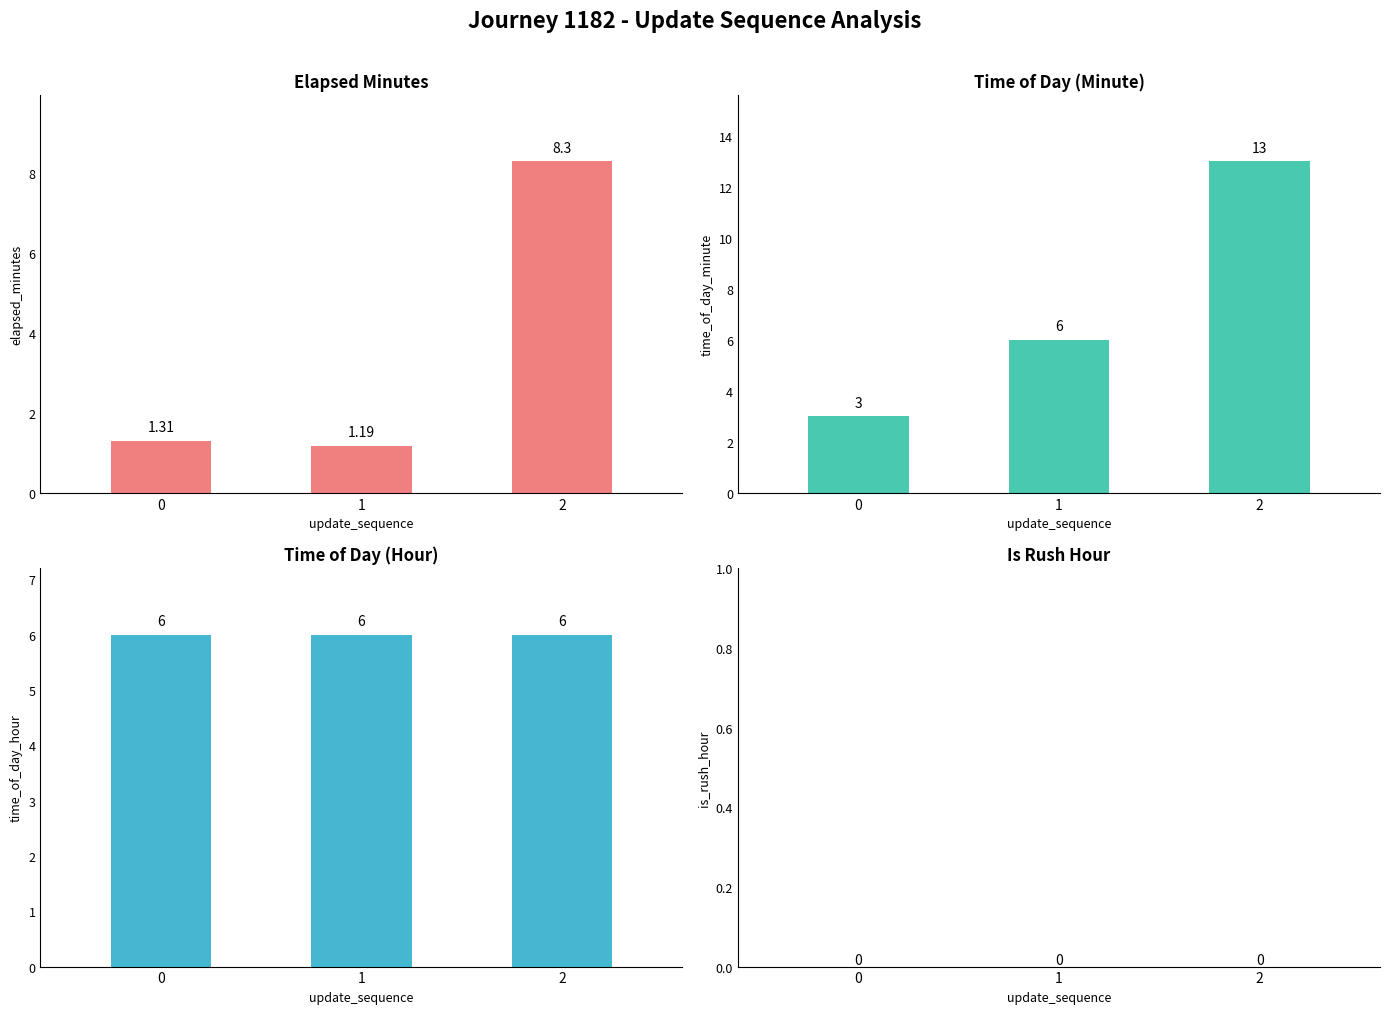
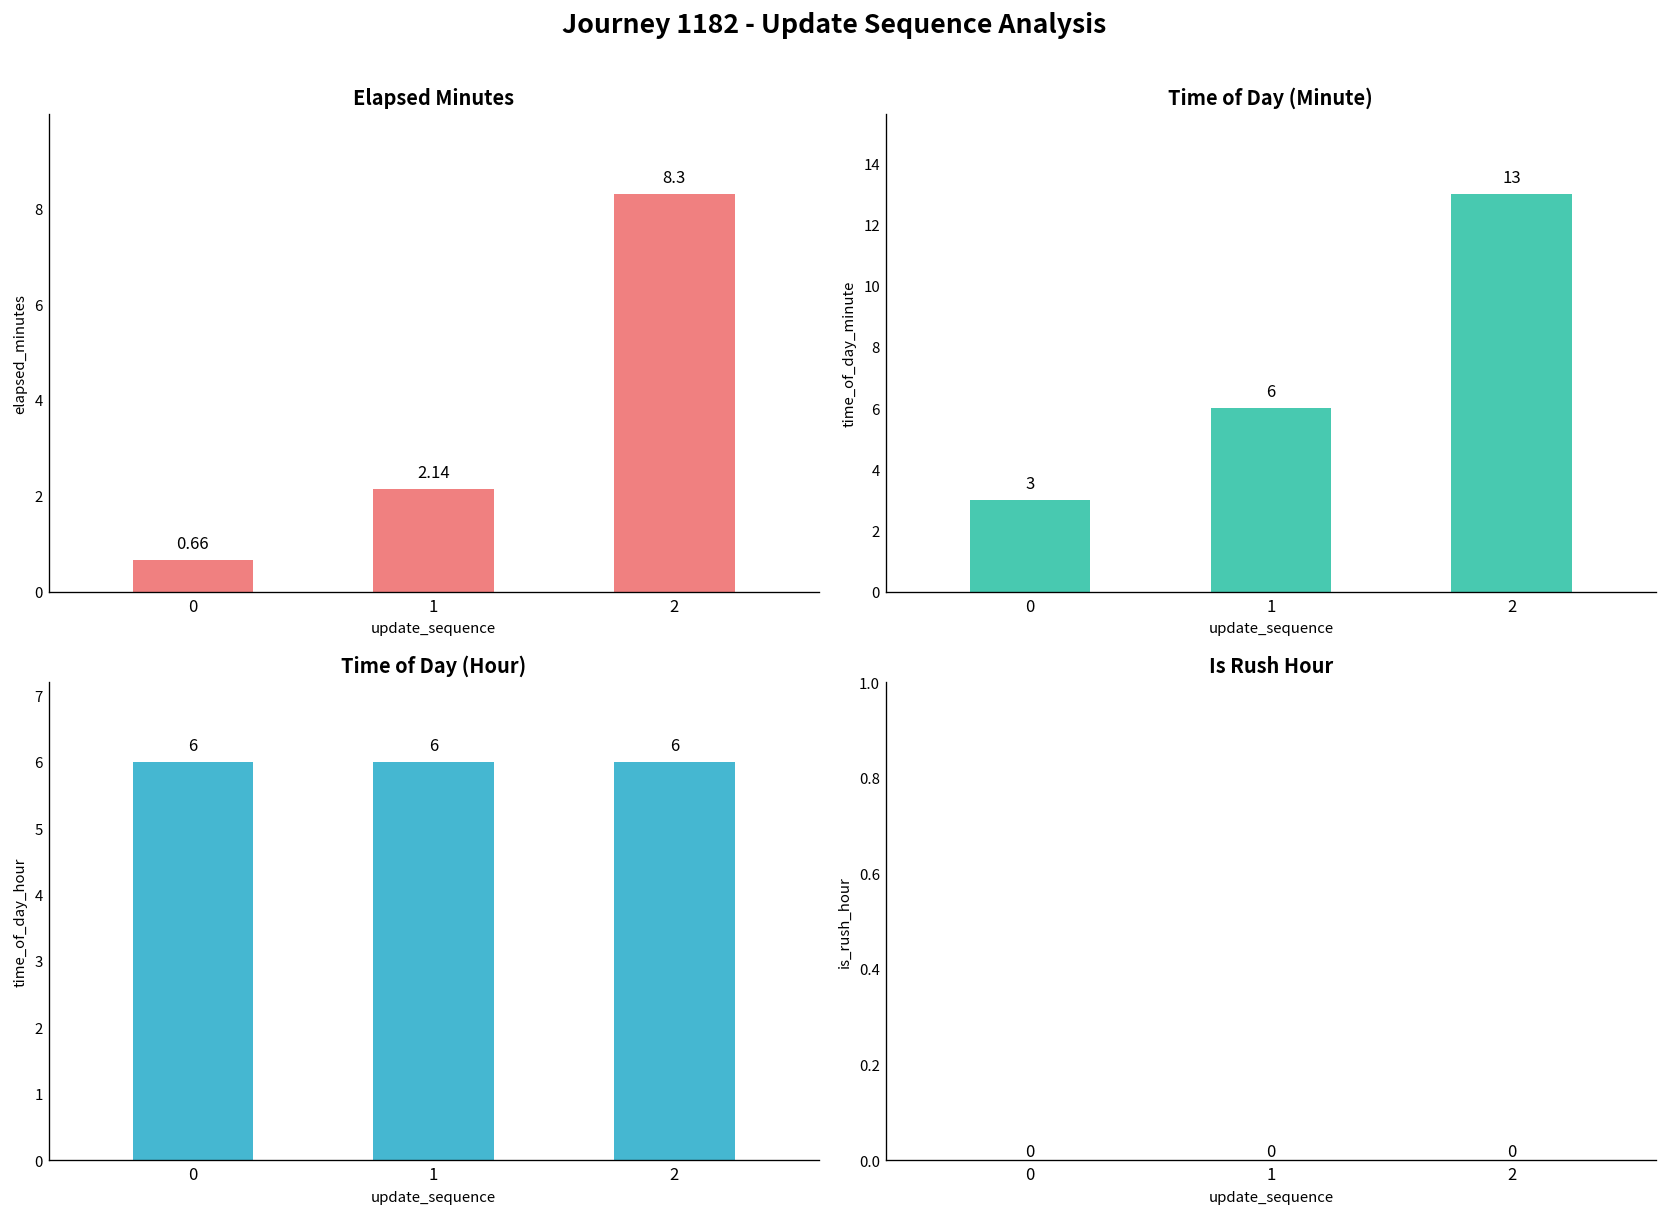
Elapsed Minutes, 0: 1.31 -> 0.66
Elapsed Minutes, 1: 1.19 -> 2.14
